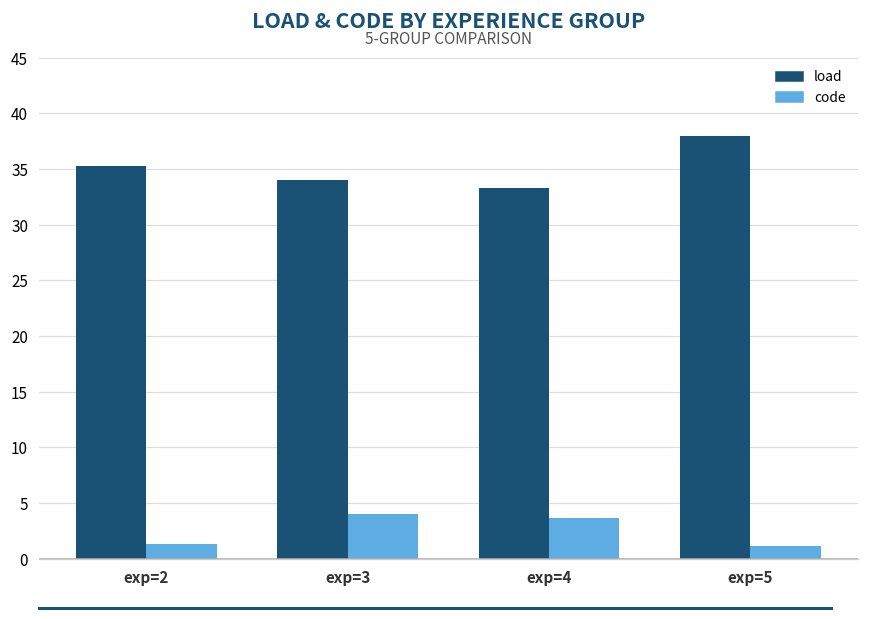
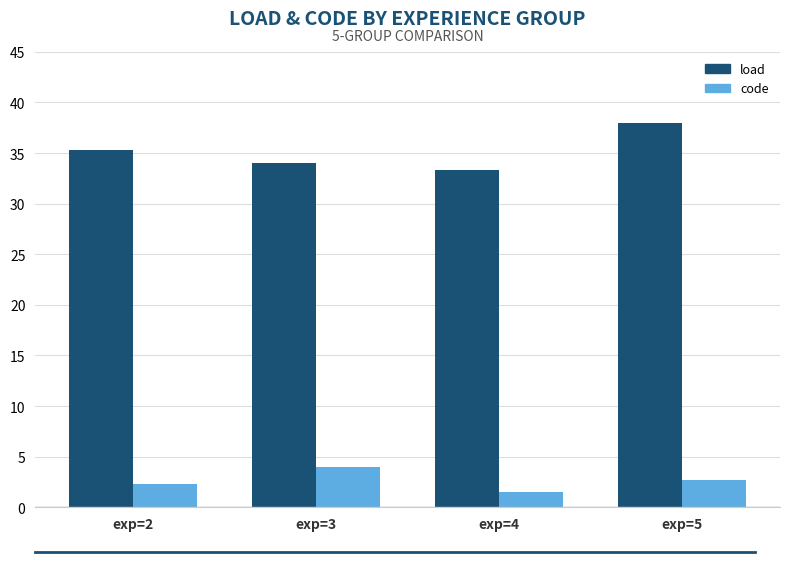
code, exp=2: 1.4 -> 2.3
code, exp=4: 3.7 -> 1.5
code, exp=5: 1.2 -> 2.7
